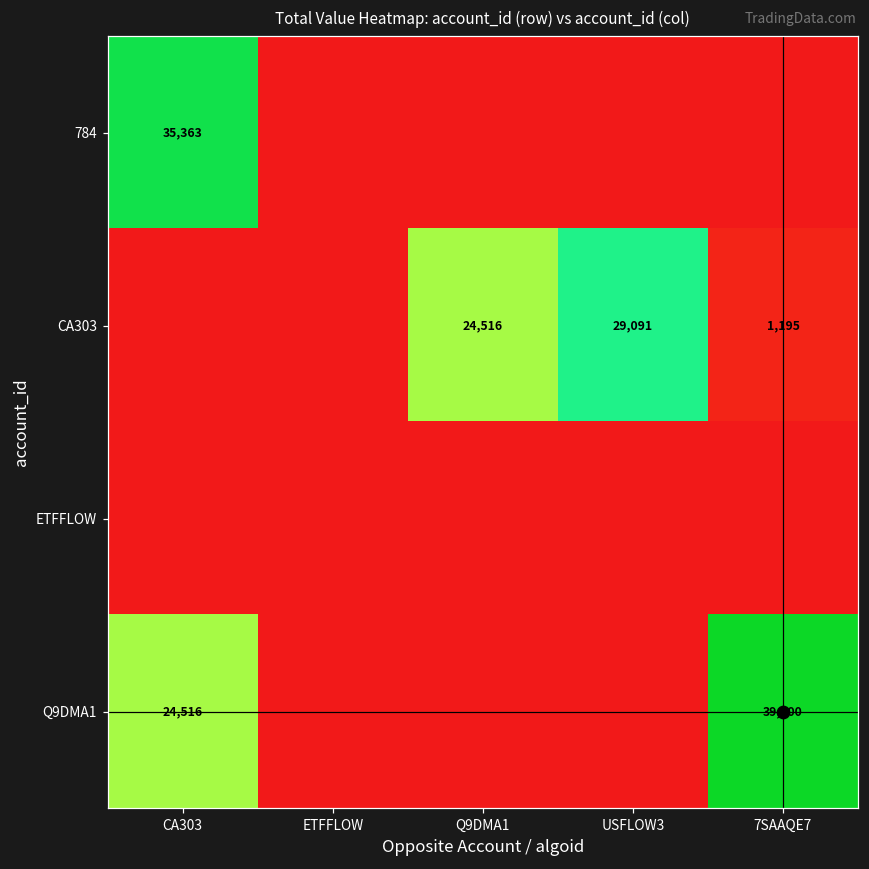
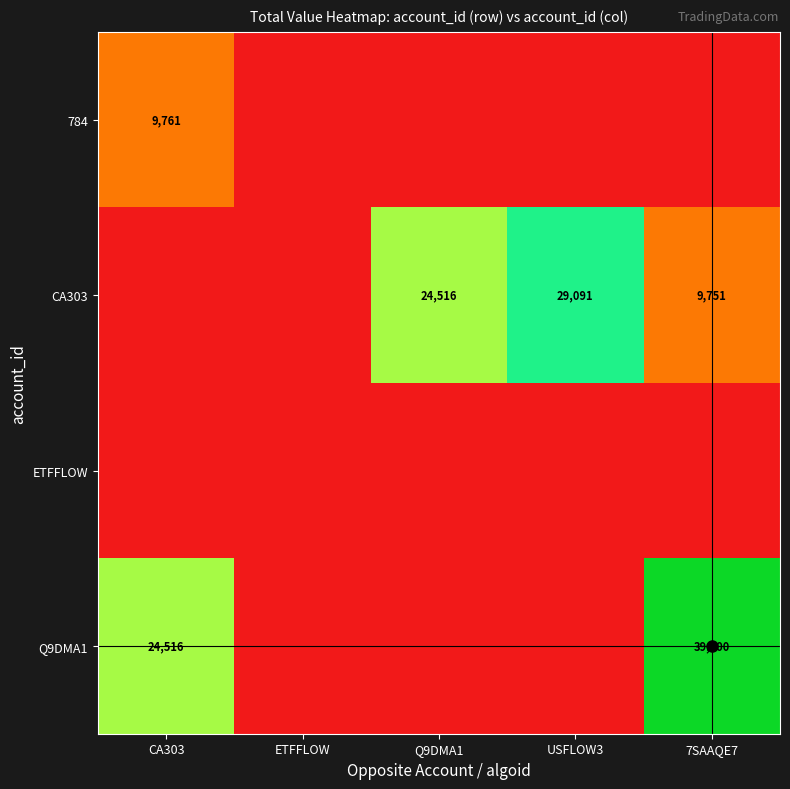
784, CA303: 35,363 -> 9,761
CA303, 7SAAQE7: 1,195 -> 9,751
